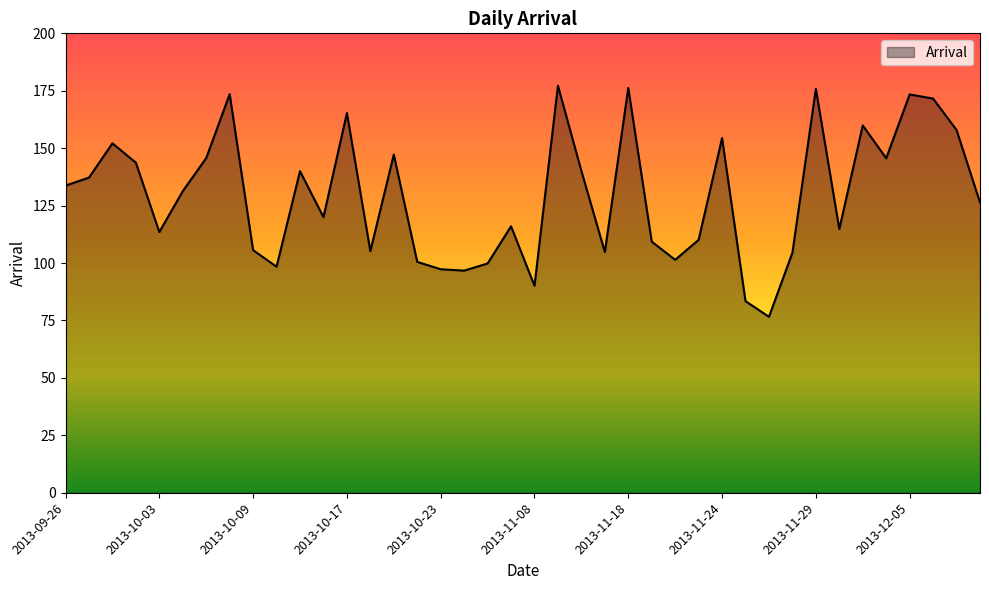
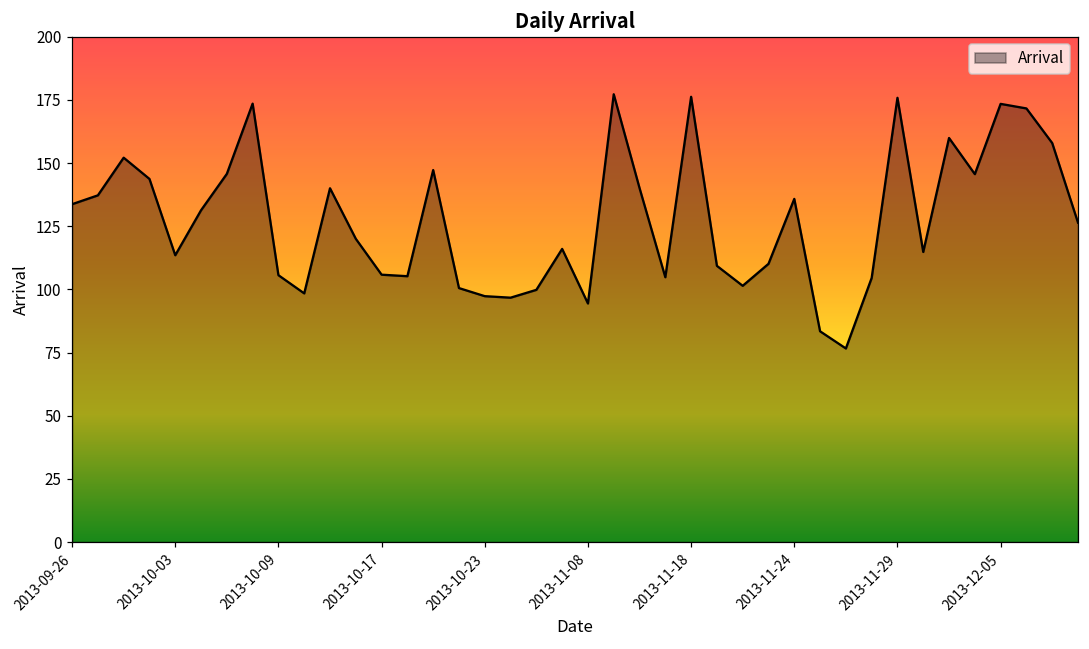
2013-10-17: 165 -> 106
2013-11-08: 90 -> 94
2013-11-24: 154 -> 136
